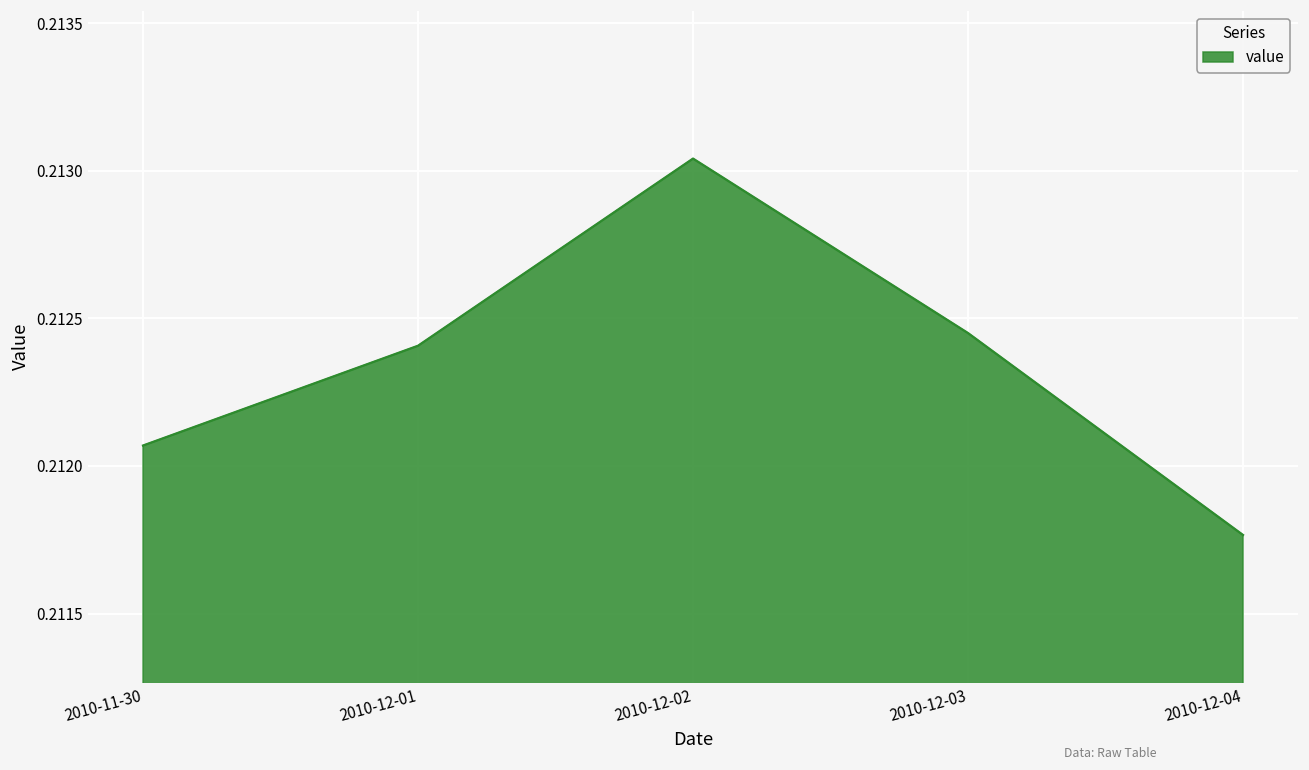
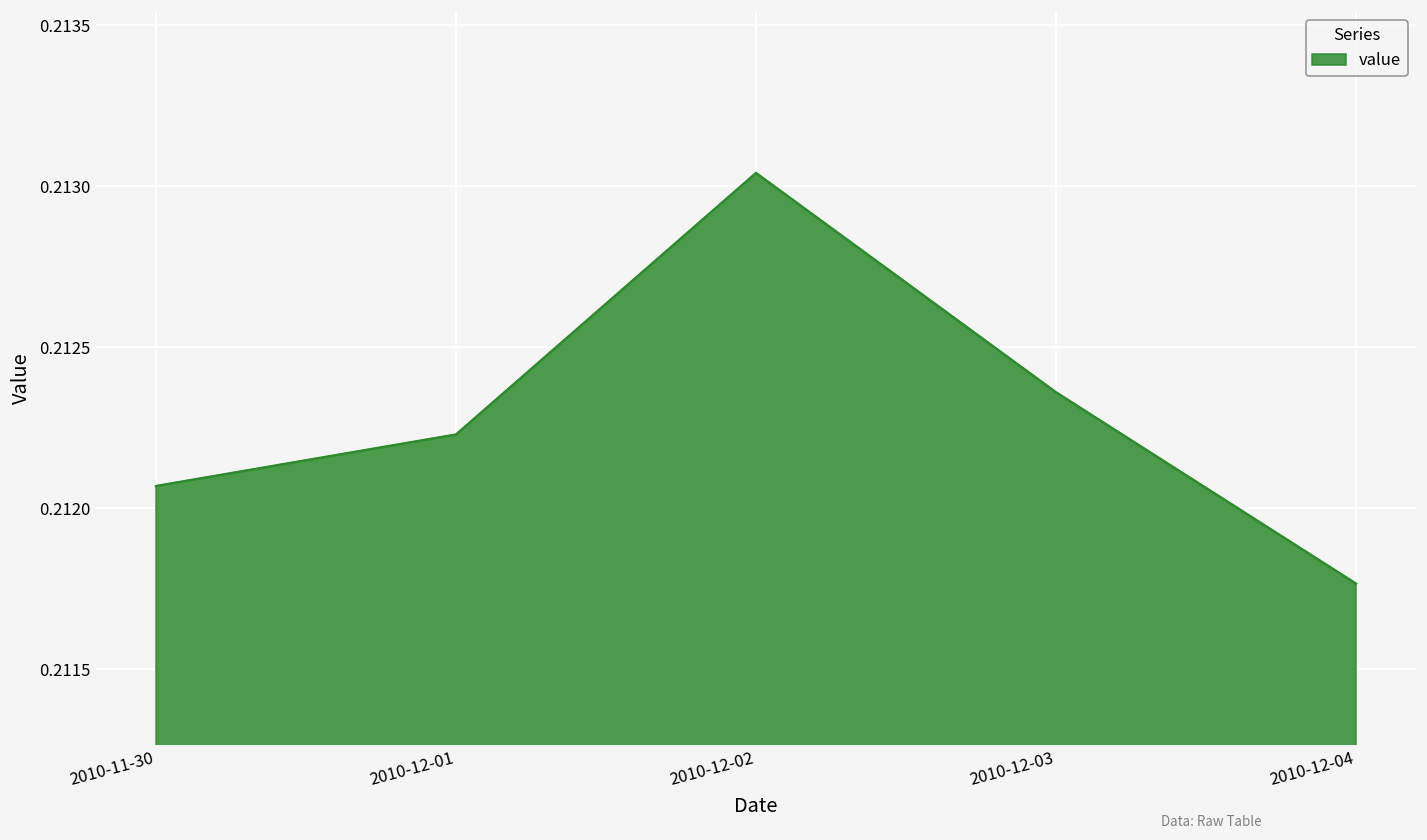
2010-12-01: 0.21241 -> 0.21223
2010-12-03: 0.21245 -> 0.21236
